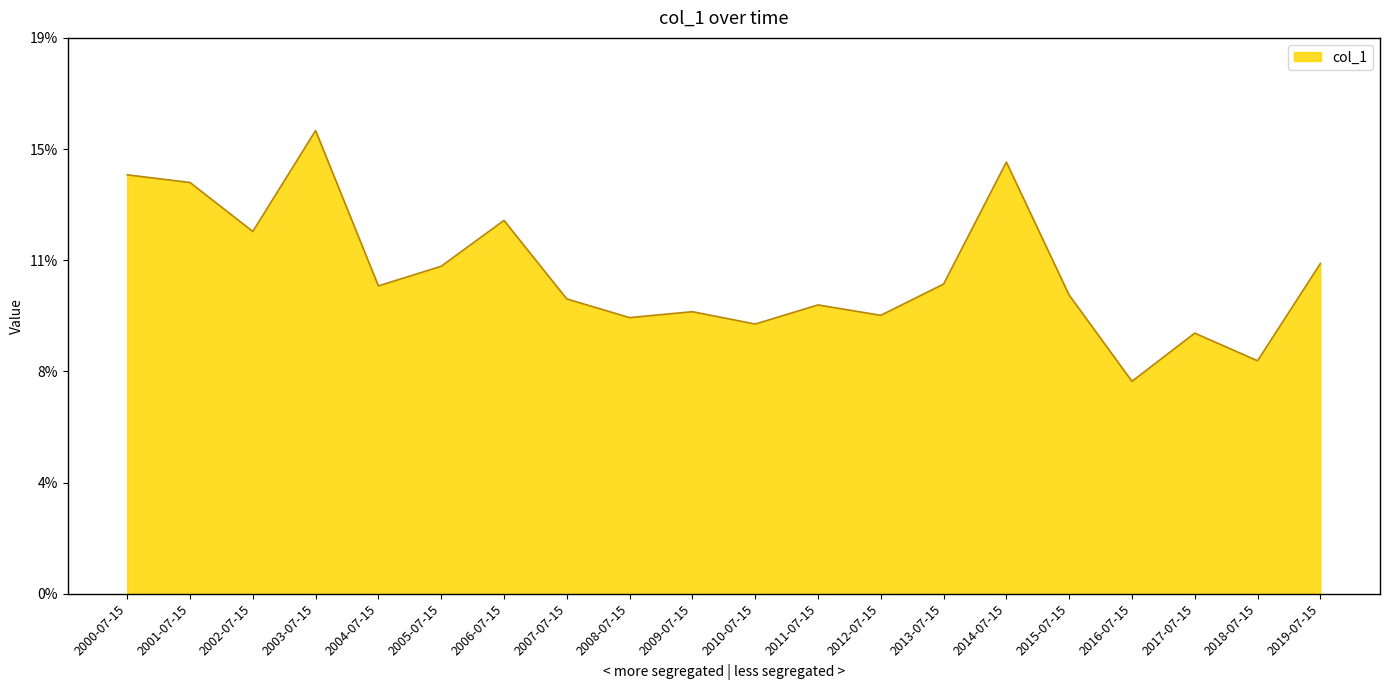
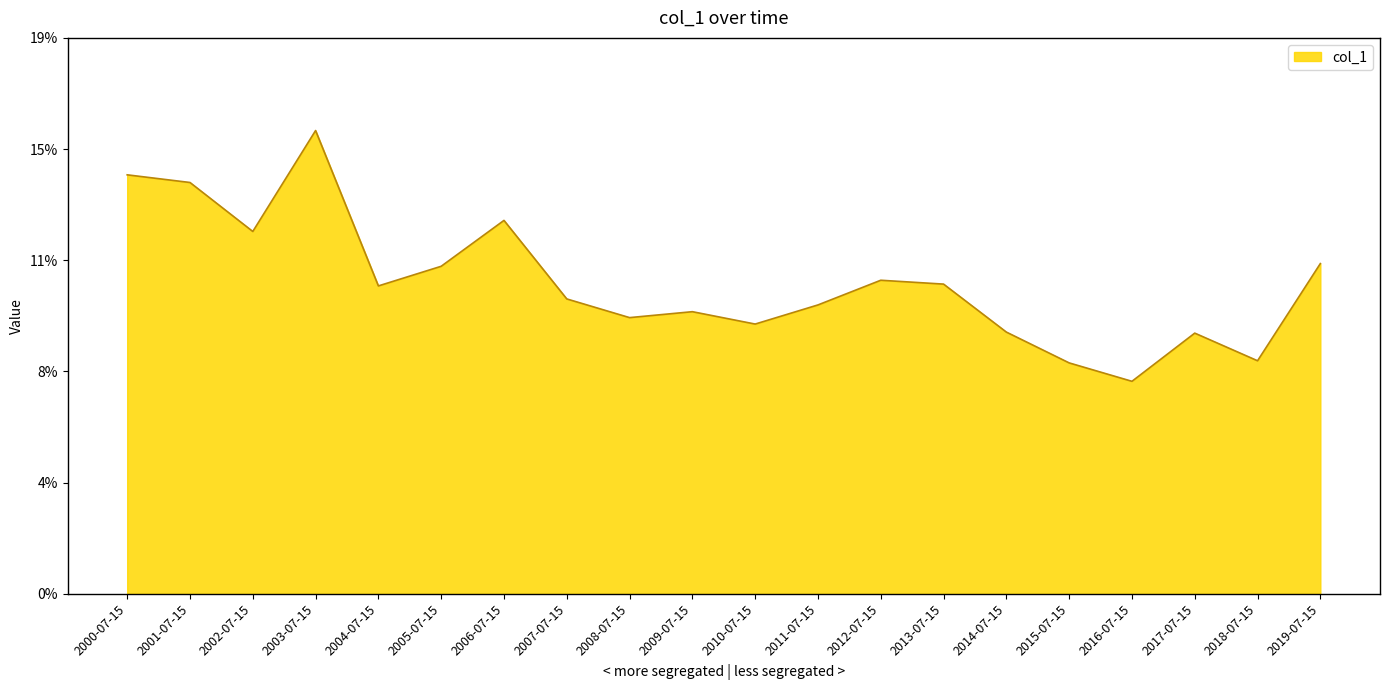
2012-07-15: 9.4% -> 10.6%
2014-07-15: 14.6% -> 8.8%
2015-07-15: 10.1% -> 7.8%
